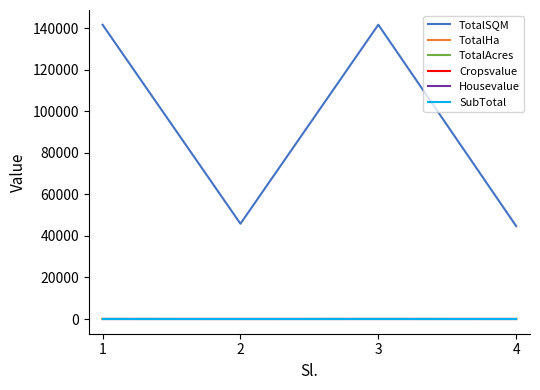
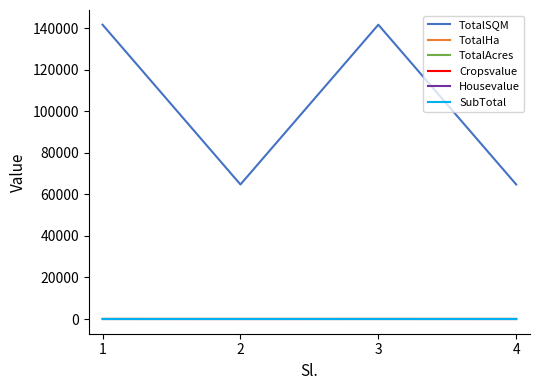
TotalSQM, 2: 46000 -> 65000
TotalSQM, 4: 45000 -> 65000
